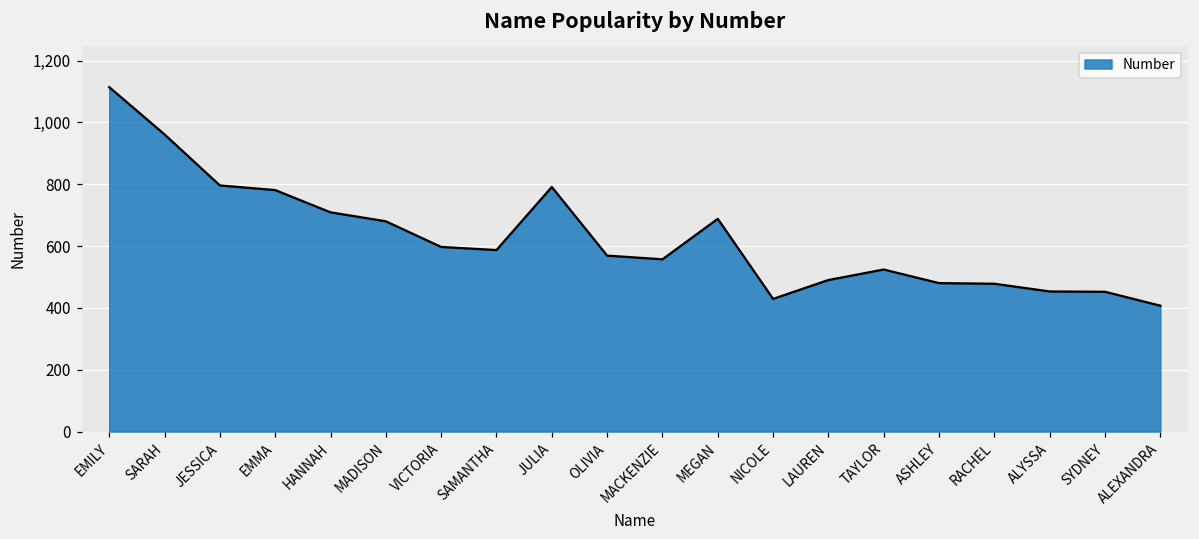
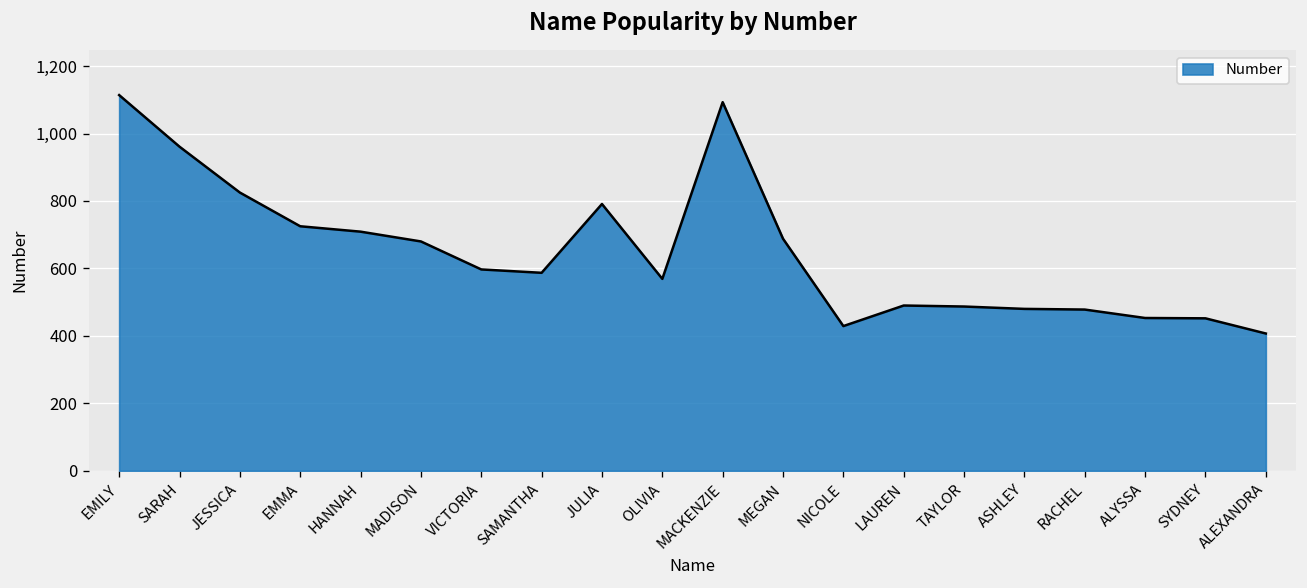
JESSICA: 800 -> 830
EMMA: 780 -> 730
MACKENZIE: 560 -> 1,090
TAYLOR: 520 -> 490
